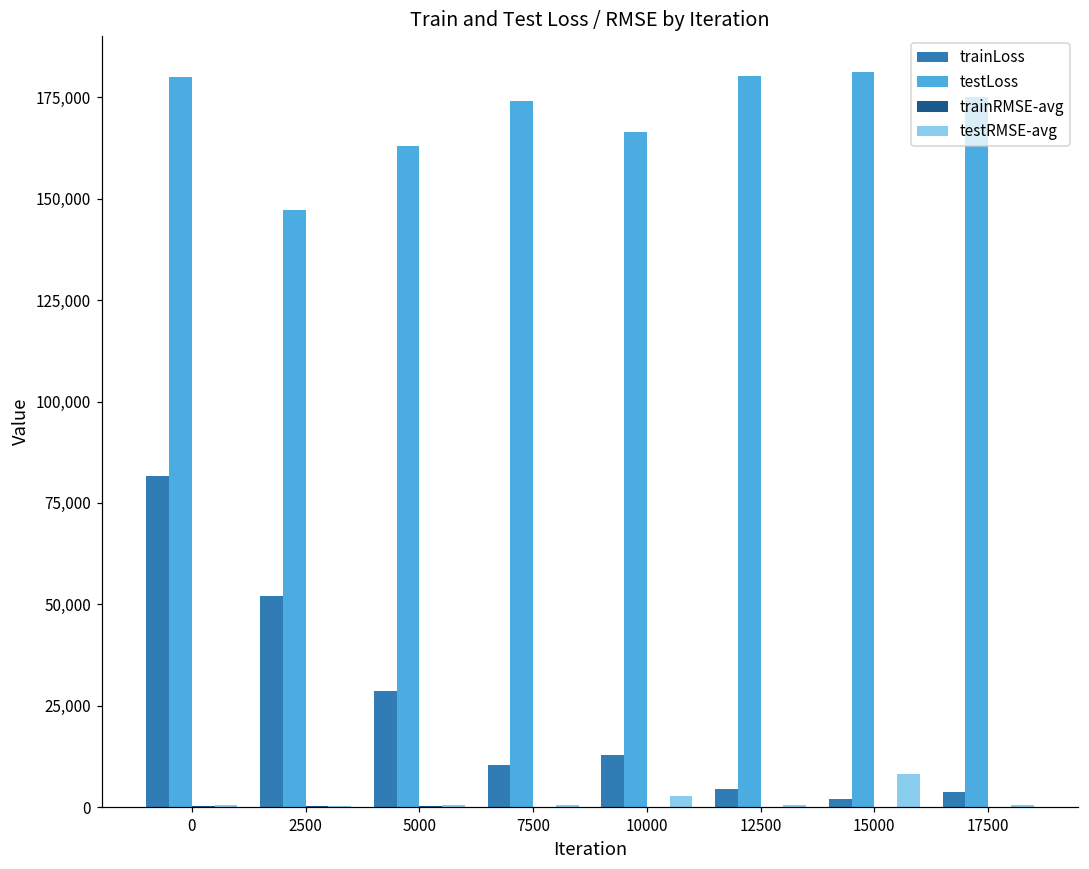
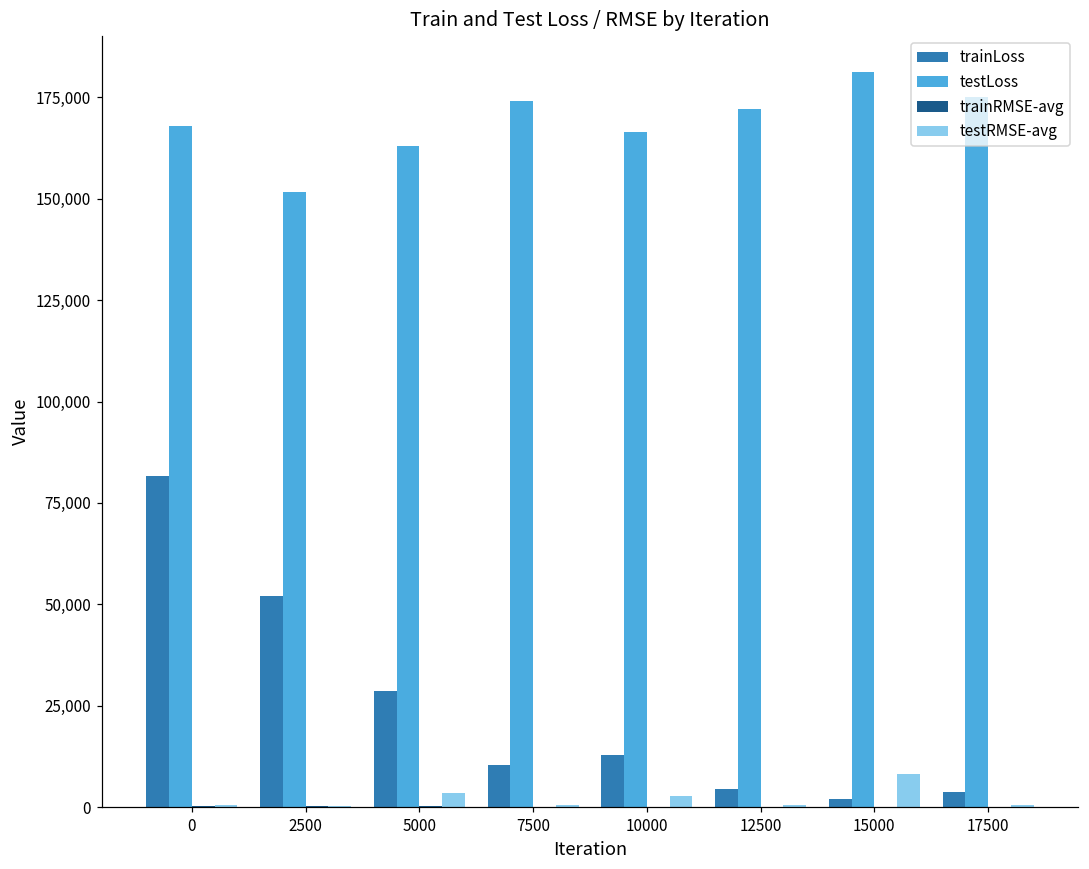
testLoss, 0: 180,000 -> 168,000
testLoss, 2500: 147,000 -> 152,000
testRMSE-avg, 5000: 0 -> 4,000
testLoss, 12500: 180,000 -> 172,000
